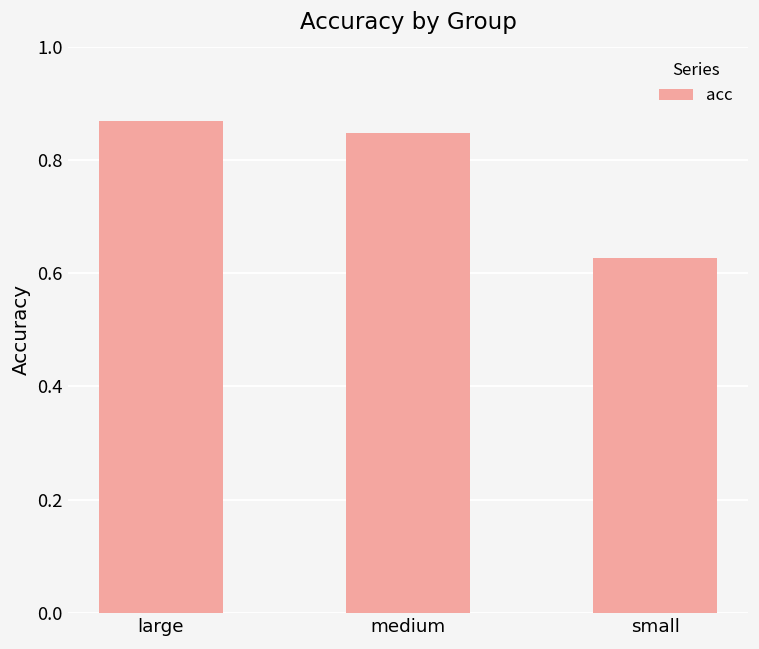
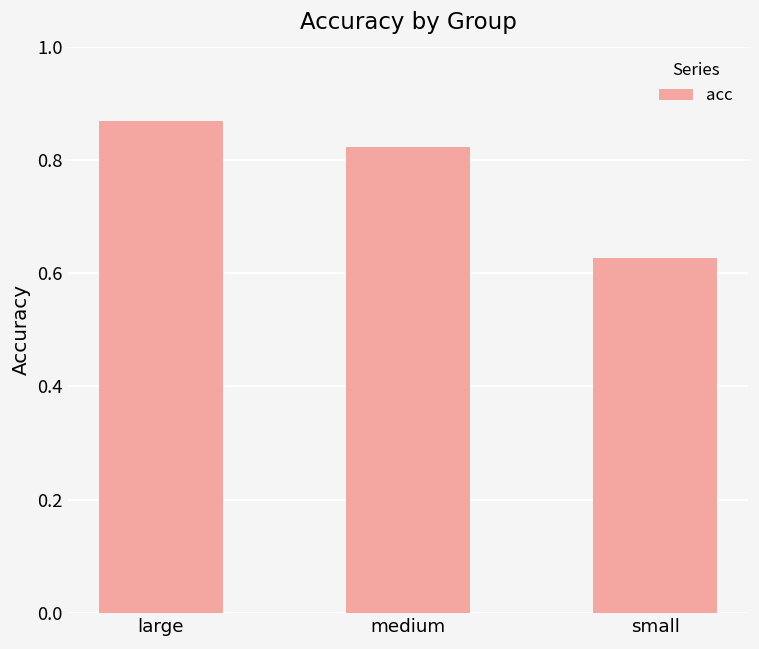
medium: 0.85 -> 0.82
